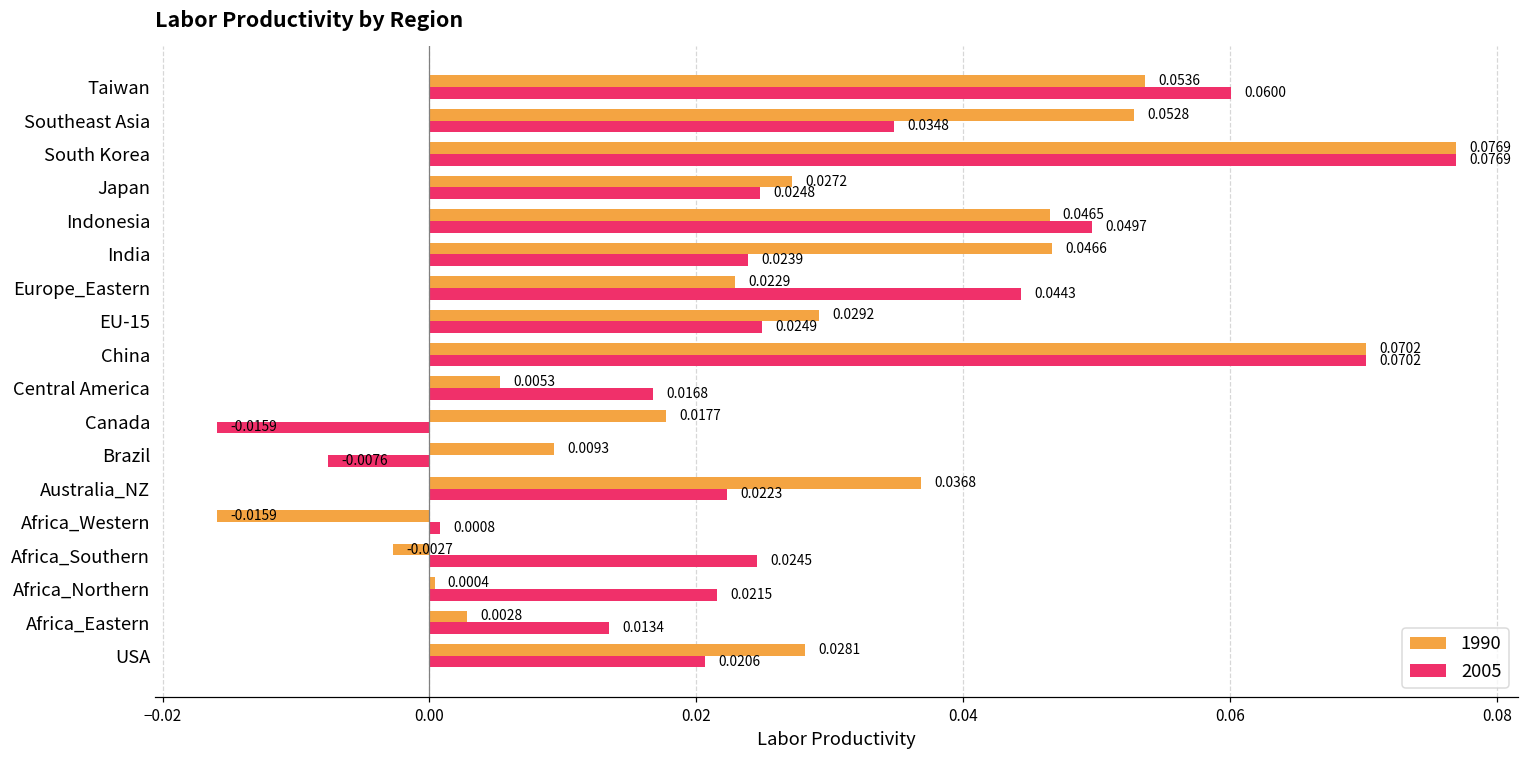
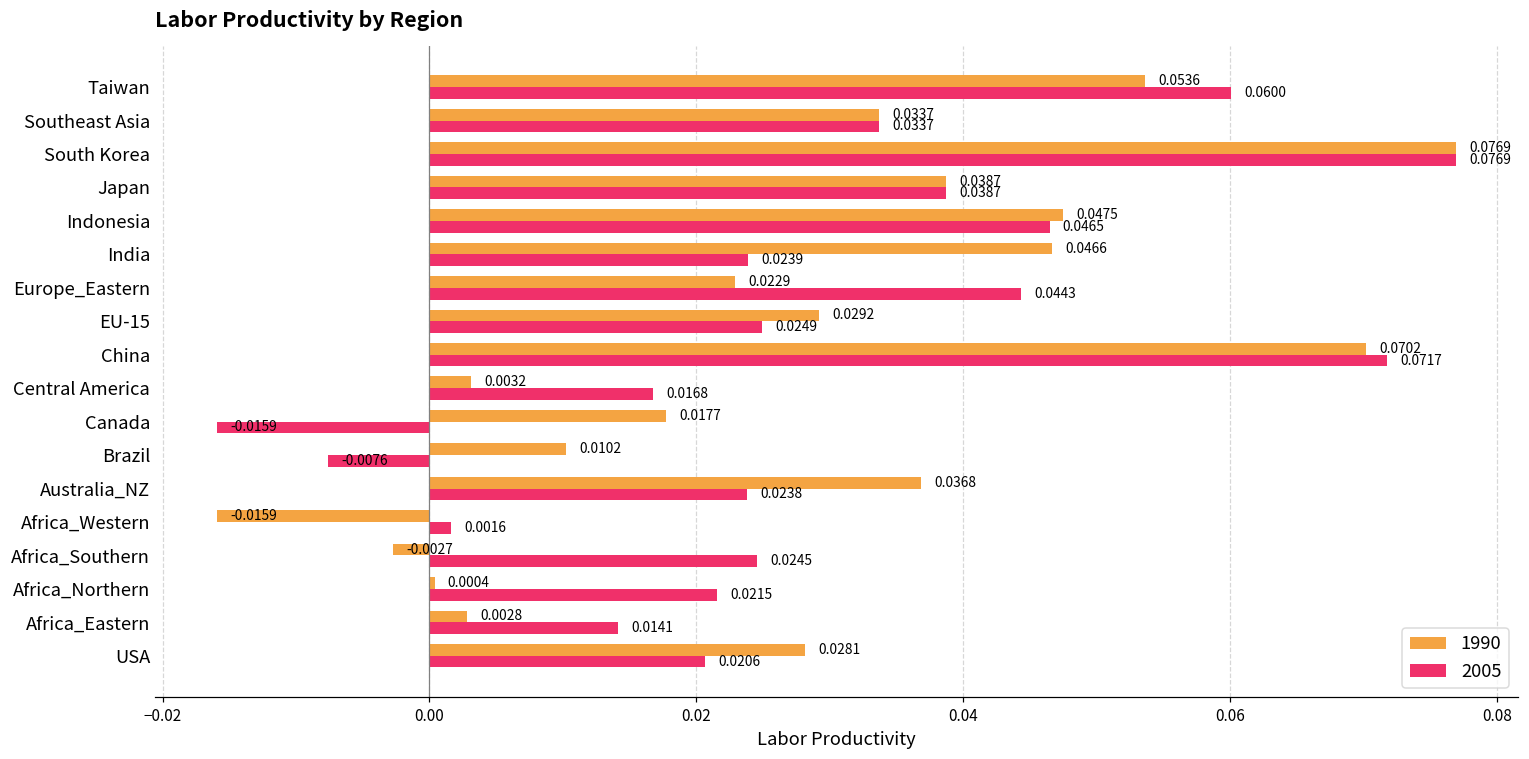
1990, Southeast Asia: 0.0528 -> 0.0337
2005, Southeast Asia: 0.0348 -> 0.0337
1990, Japan: 0.0272 -> 0.0387
2005, Japan: 0.0248 -> 0.0387
1990, Indonesia: 0.0465 -> 0.0475
2005, Indonesia: 0.0497 -> 0.0465
2005, China: 0.0702 -> 0.0717
1990, Central America: 0.0053 -> 0.0032
1990, Brazil: 0.0093 -> 0.0102
2005, Australia_NZ: 0.0223 -> 0.0238
2005, Africa_Western: 0.0008 -> 0.0016
2005, Africa_Eastern: 0.0134 -> 0.0141
